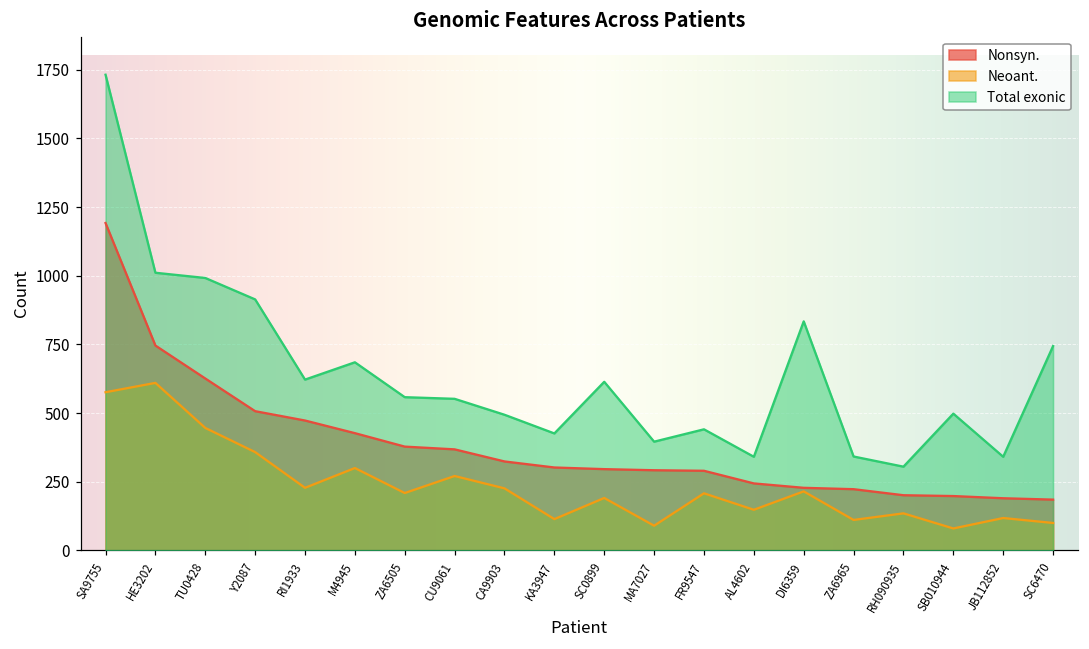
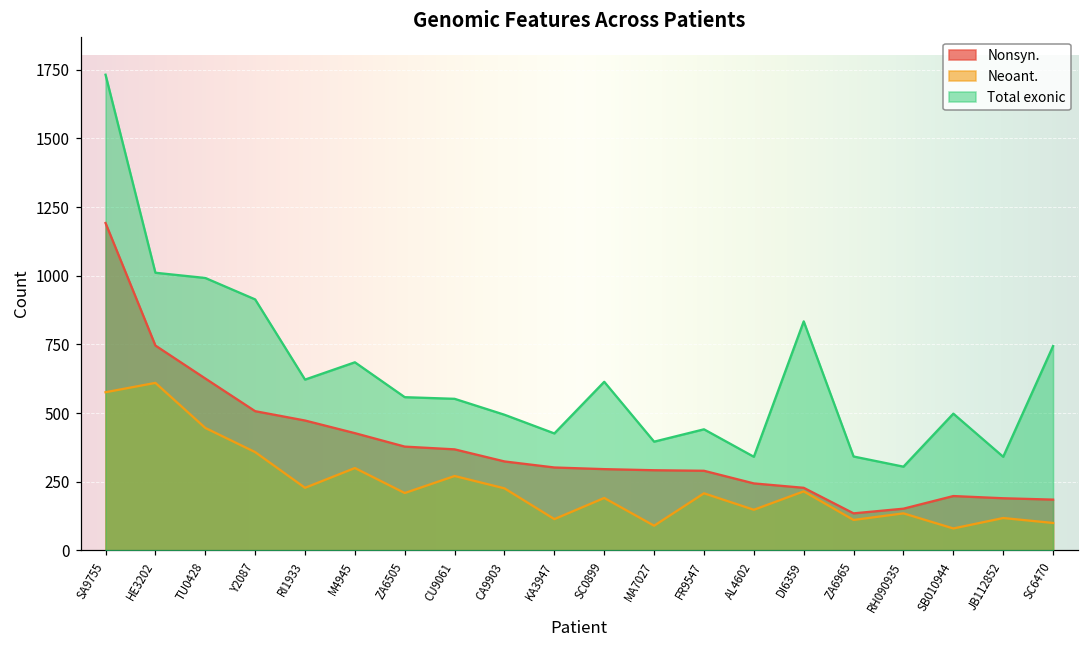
Nonsyn., ZA6965: 220 -> 140
Nonsyn., RH090935: 200 -> 150
